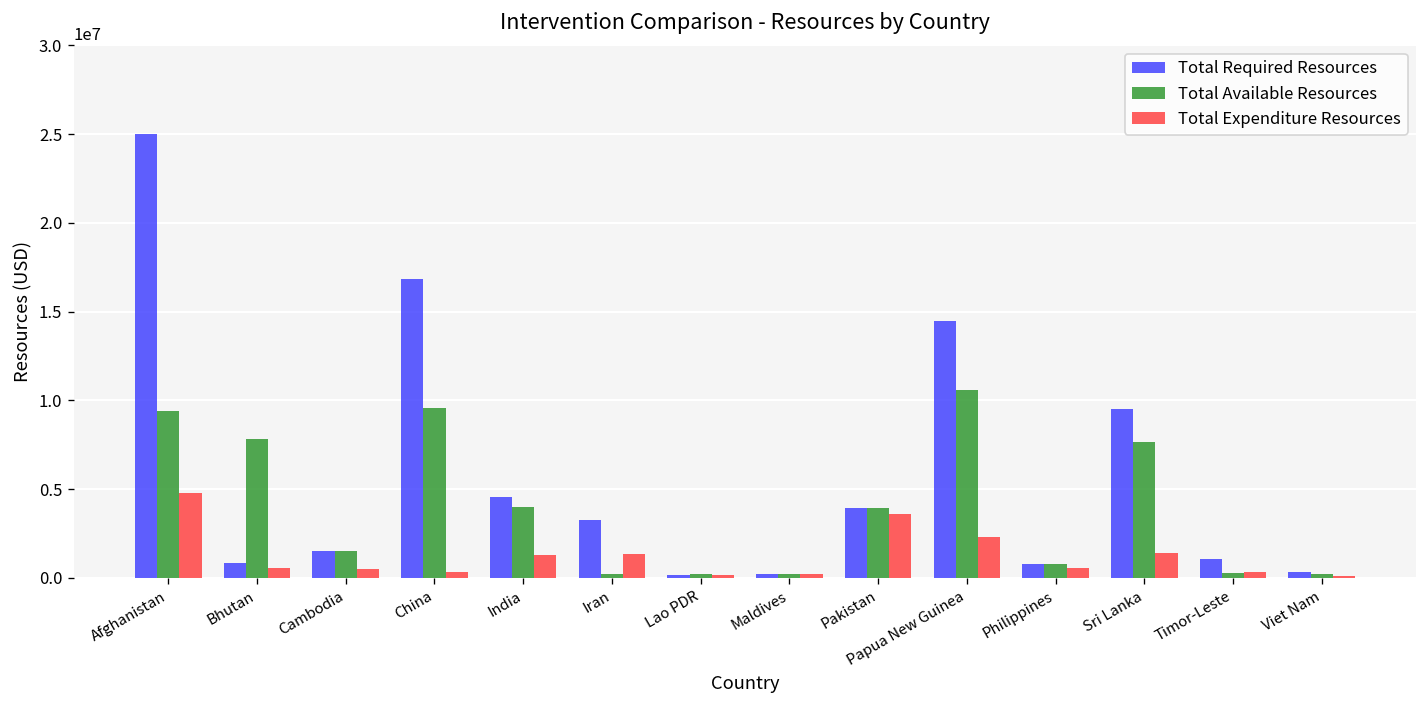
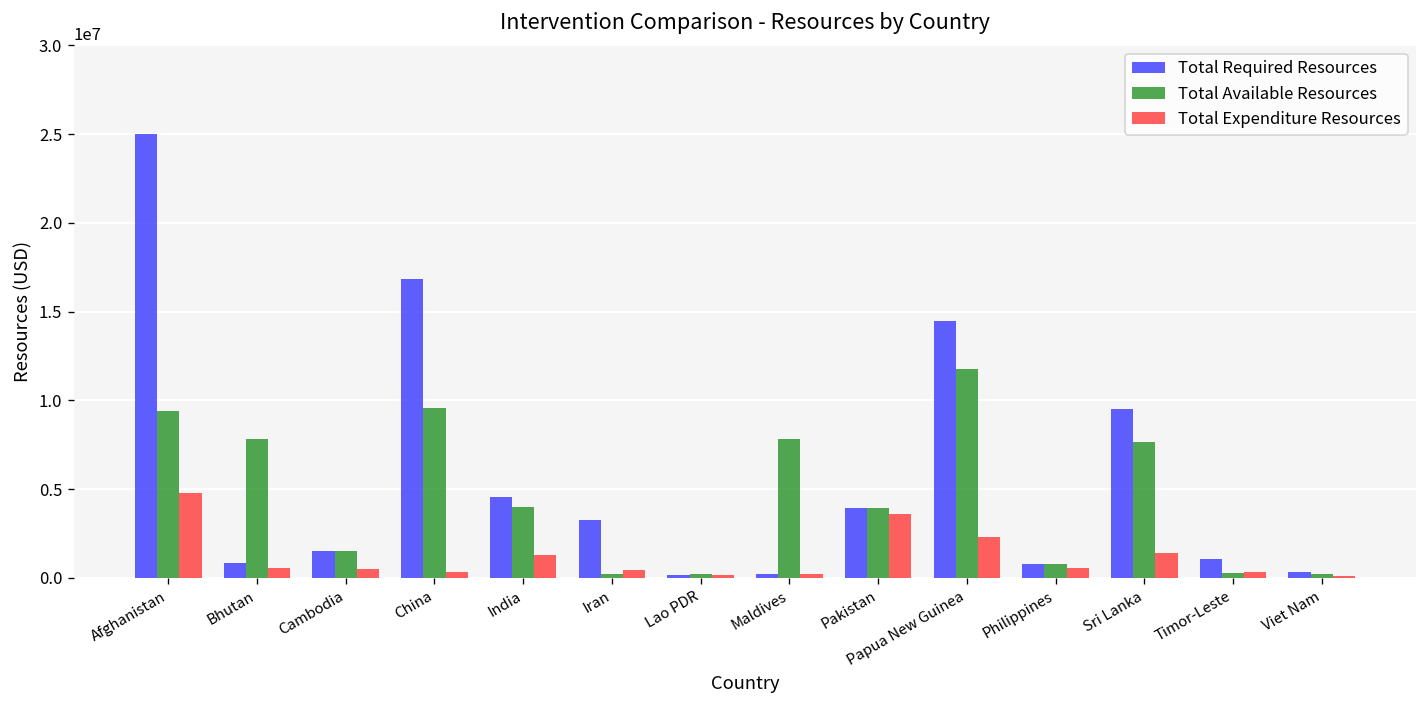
Total Expenditure Resources, Iran: 1400000 -> 400000
Total Available Resources, Maldives: 300000 -> 7800000
Total Available Resources, Papua New Guinea: 10600000 -> 11800000
